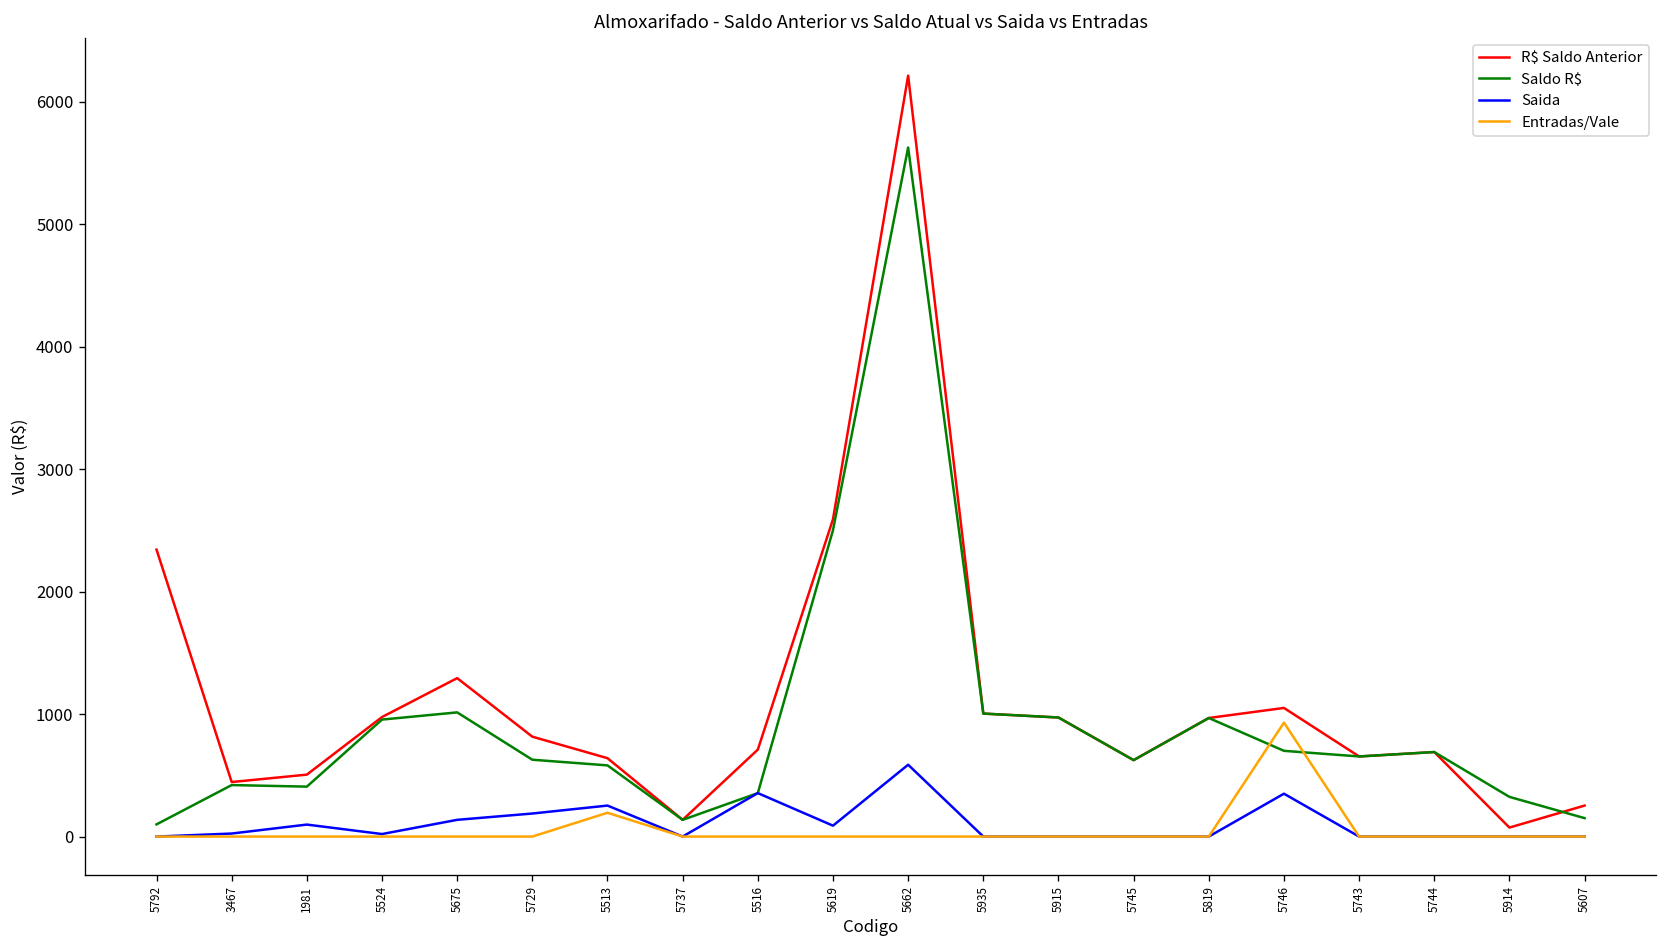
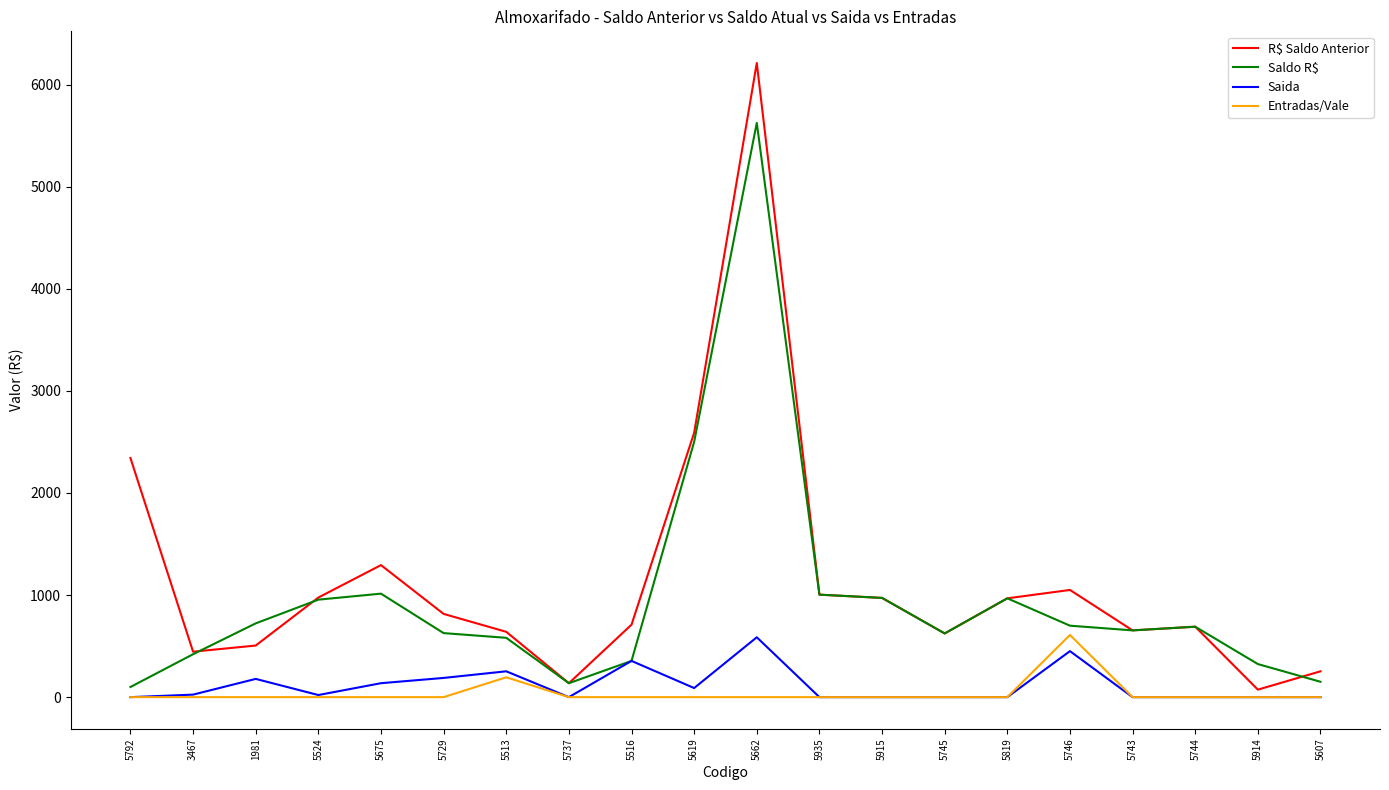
Saldo R$, 1981: 410 -> 720
Saida, 1981: 100 -> 180
Saida, 5746: 350 -> 450
Entradas/Vale, 5746: 930 -> 610
